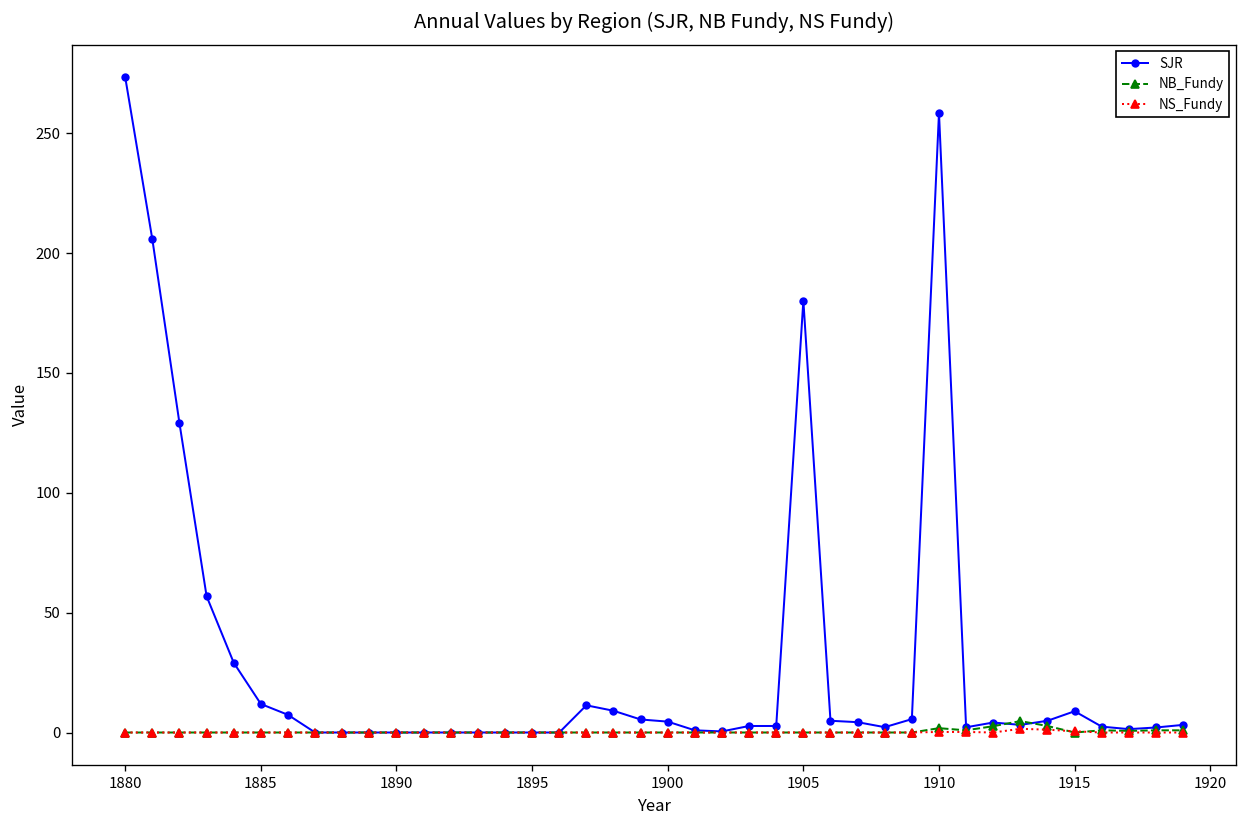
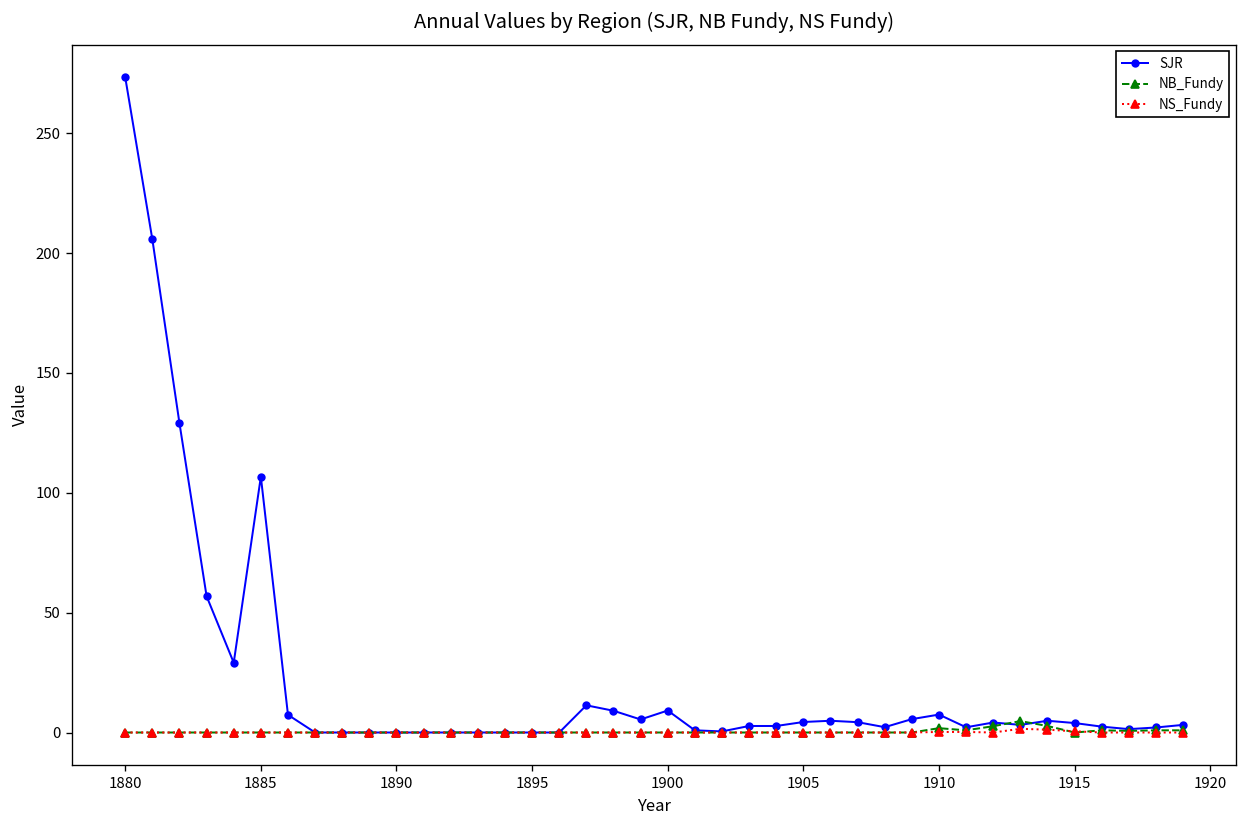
SJR, 1885: 12 -> 107
SJR, 1900: 5 -> 9
SJR, 1905: 180 -> 4
SJR, 1910: 258 -> 7
SJR, 1915: 9 -> 4
